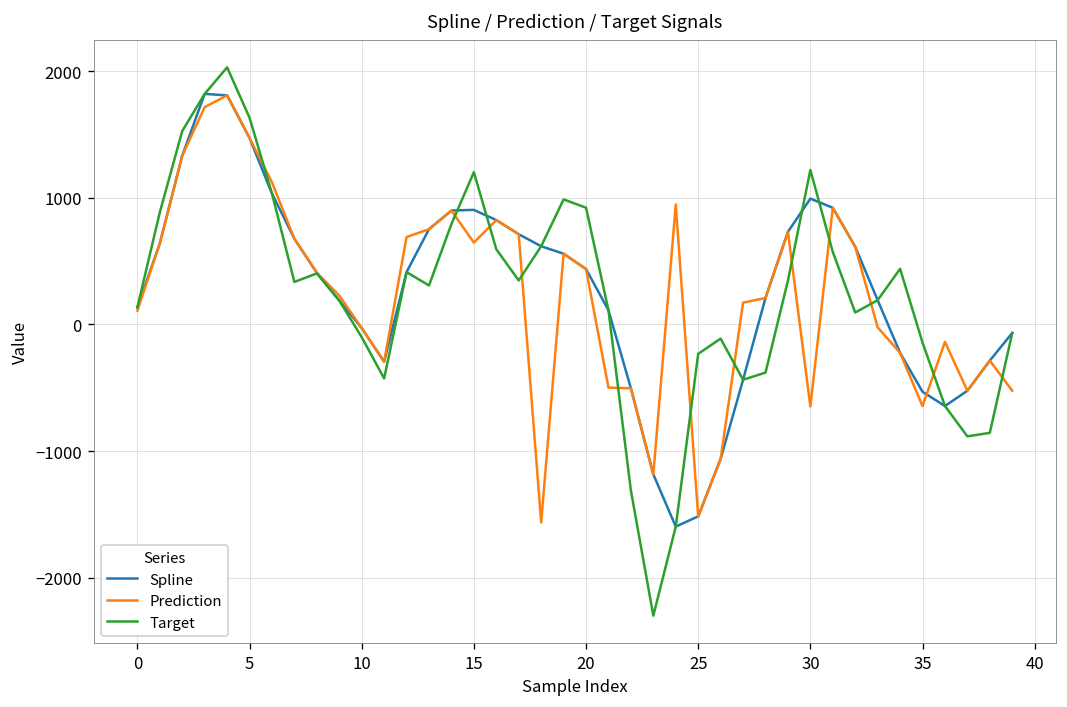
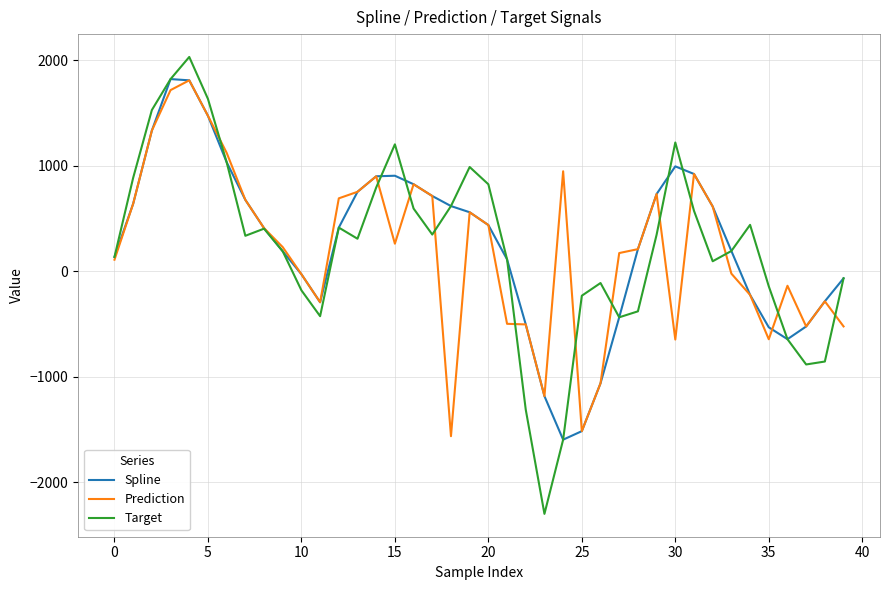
Target, 10: -100 -> -180
Prediction, 15: 650 -> 260
Target, 20: 920 -> 820
